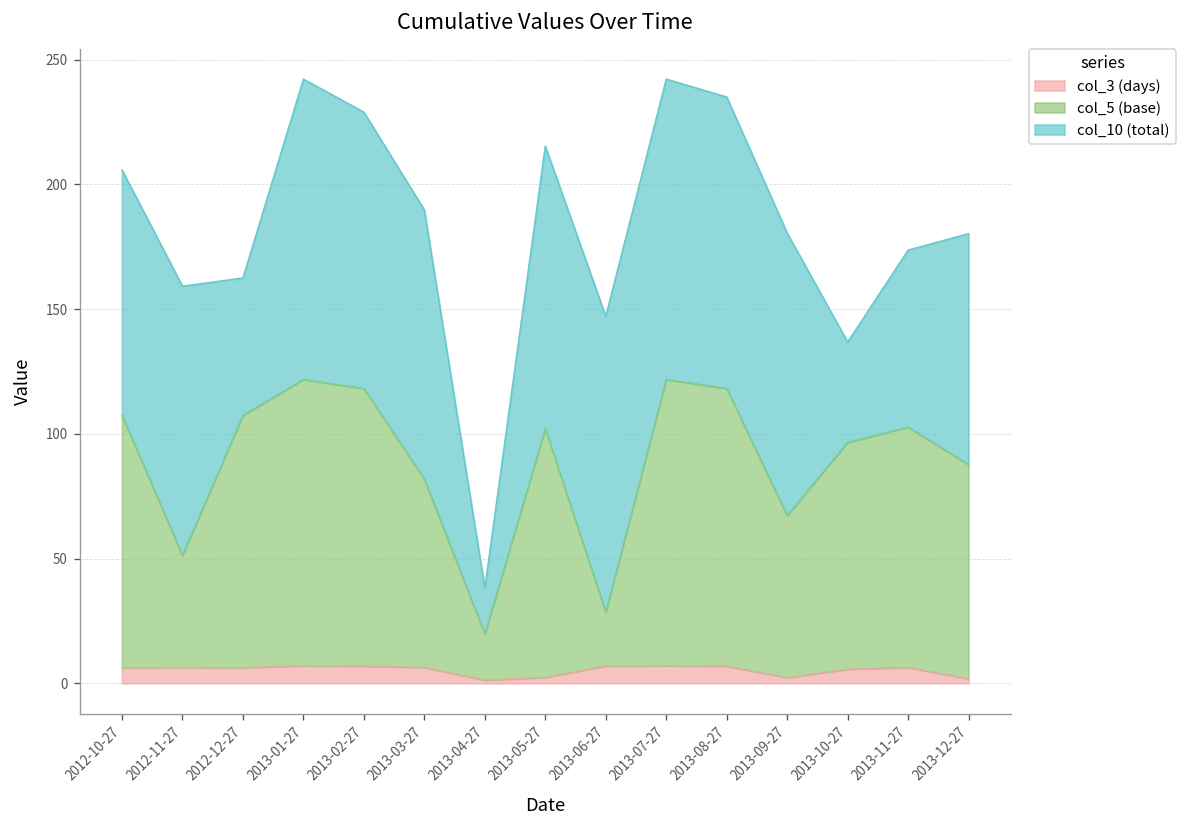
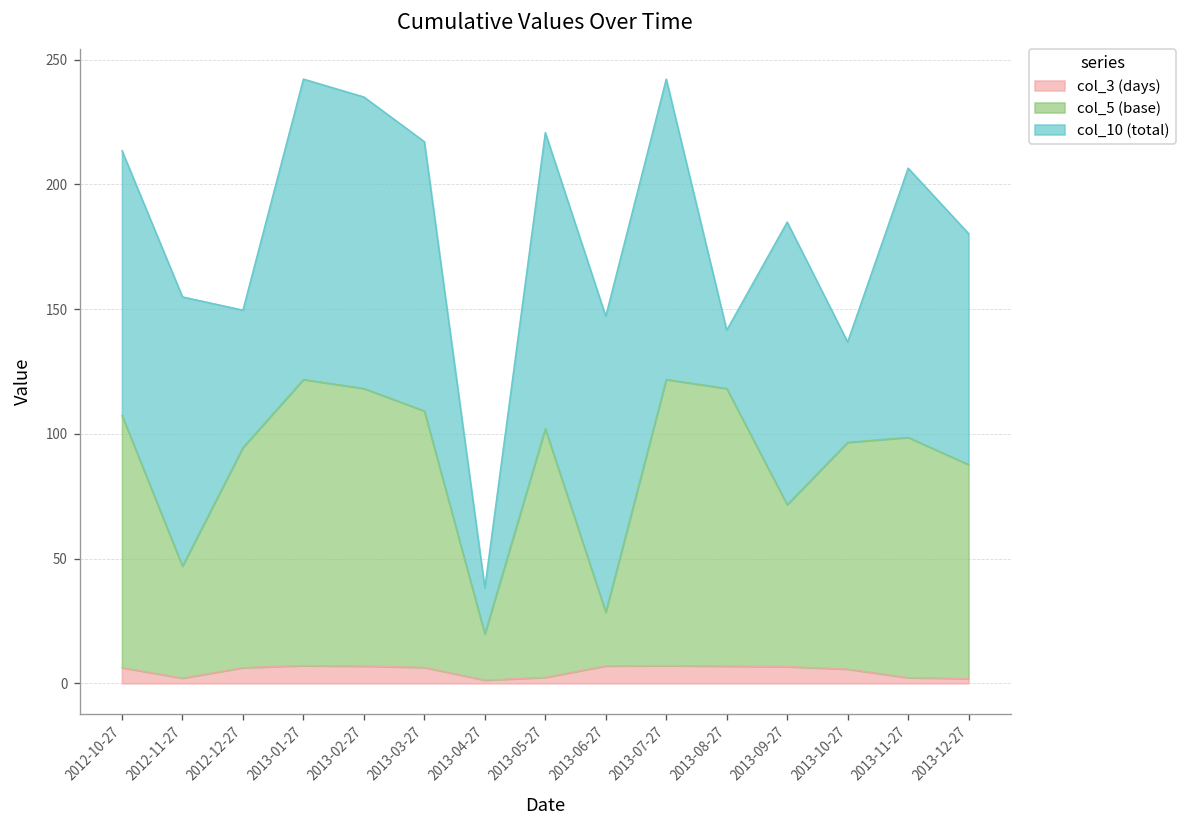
col_10 (total), 2012-10-27: 98 -> 106
col_3 (days), 2012-11-27: 6 -> 2
col_5 (base), 2012-12-27: 101 -> 88
col_10 (total), 2013-02-27: 111 -> 117
col_5 (base), 2013-03-27: 75 -> 103
col_10 (total), 2013-05-27: 113 -> 119
col_10 (total), 2013-08-27: 117 -> 23
col_3 (days), 2013-09-27: 2 -> 7
col_3 (days), 2013-11-27: 6 -> 2
col_10 (total), 2013-11-27: 71 -> 108
